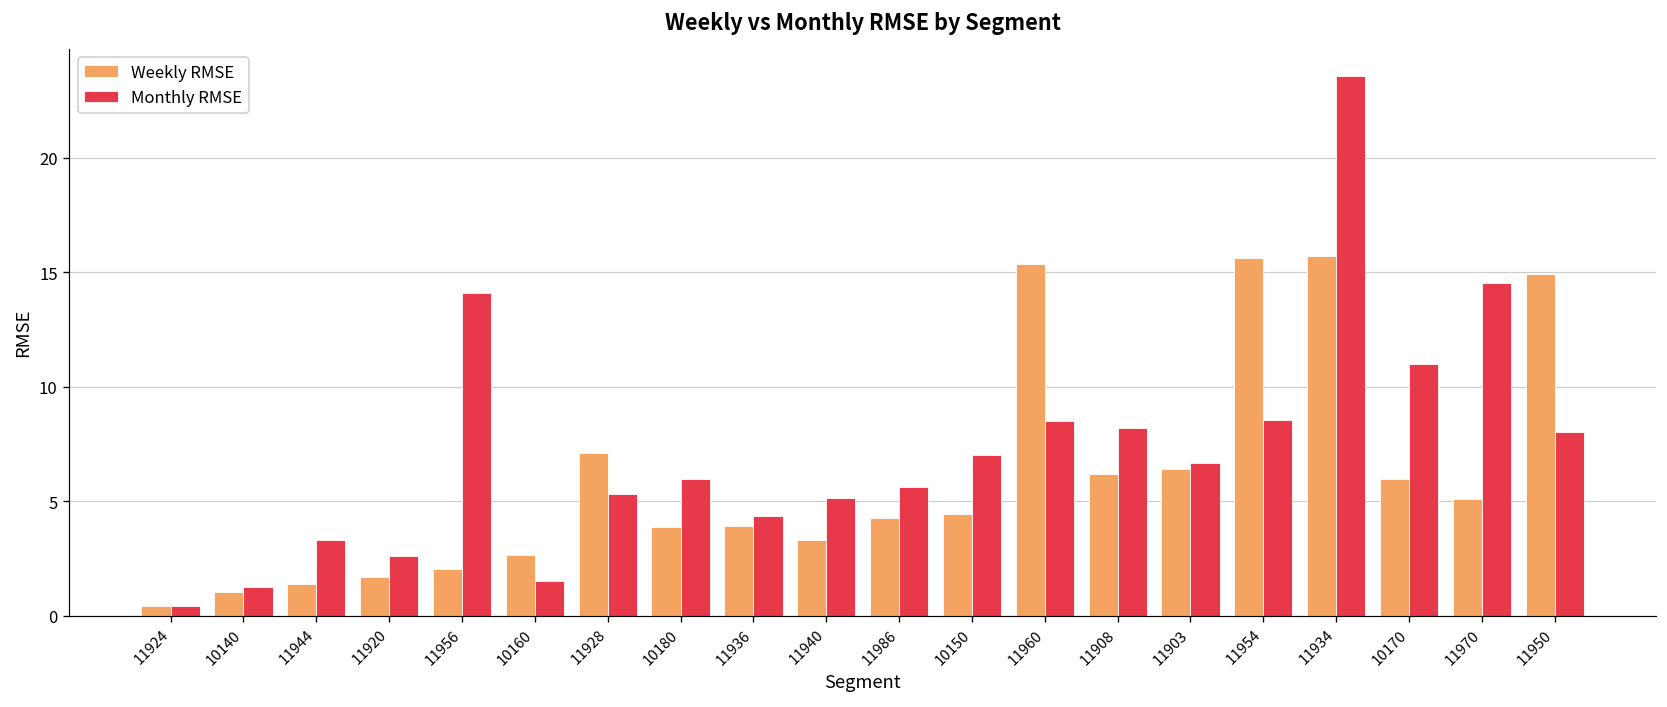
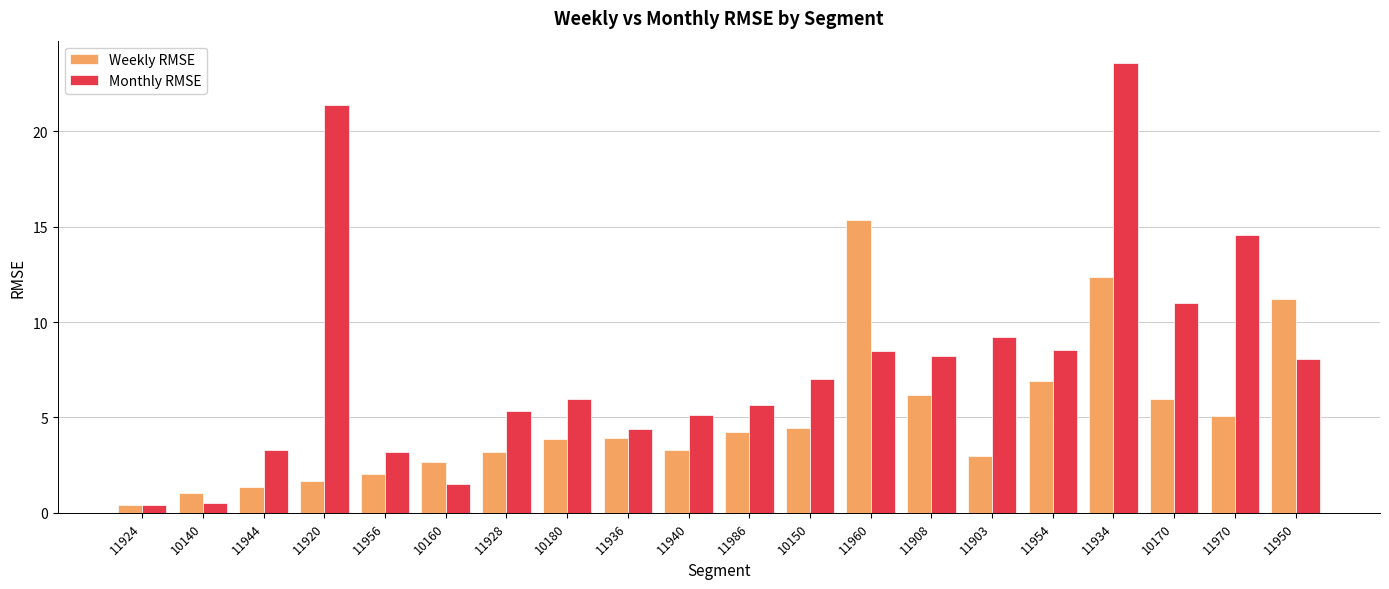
Monthly RMSE, 10140: 1.2 -> 0.5
Monthly RMSE, 11920: 2.6 -> 21.4
Monthly RMSE, 11956: 14.1 -> 3.2
Weekly RMSE, 11928: 7.1 -> 3.2
Weekly RMSE, 11903: 6.4 -> 3.0
Monthly RMSE, 11903: 6.7 -> 9.2
Weekly RMSE, 11954: 15.6 -> 6.9
Weekly RMSE, 11934: 15.7 -> 12.4
Weekly RMSE, 11950: 14.9 -> 11.2
